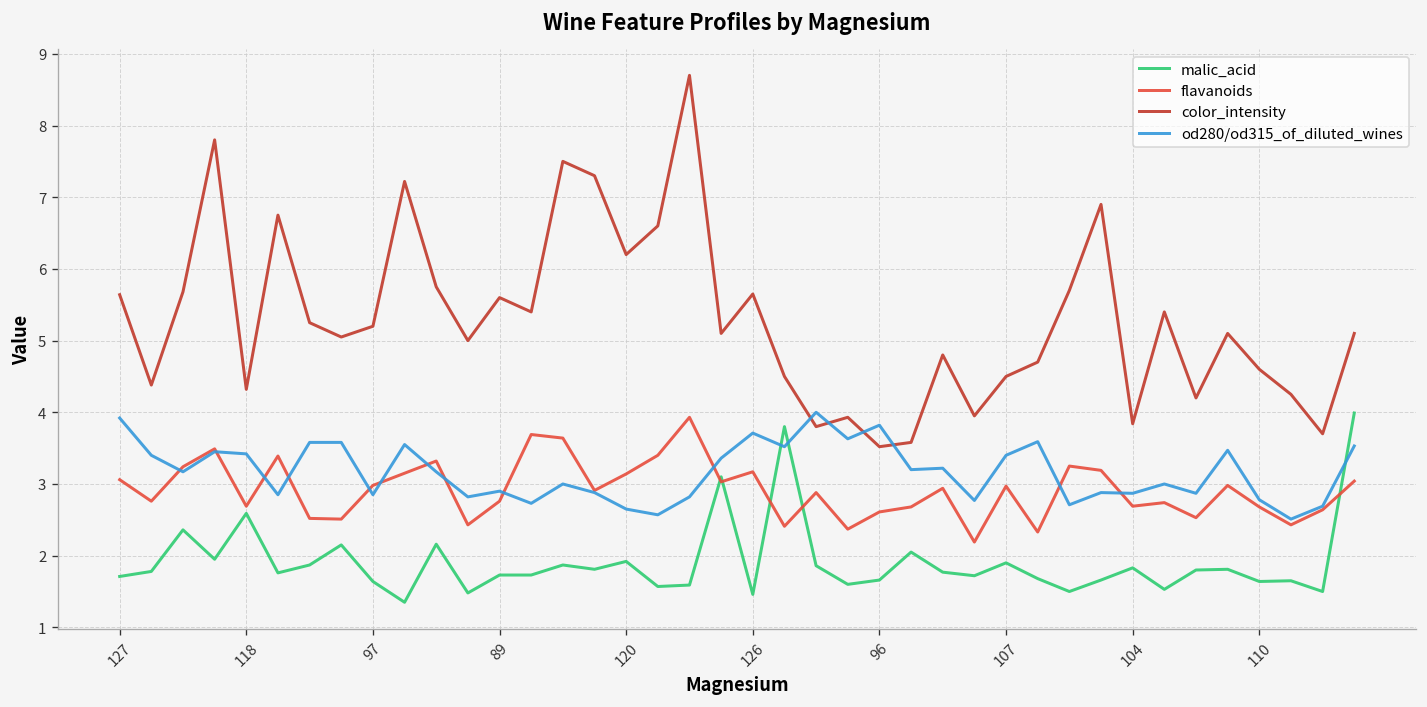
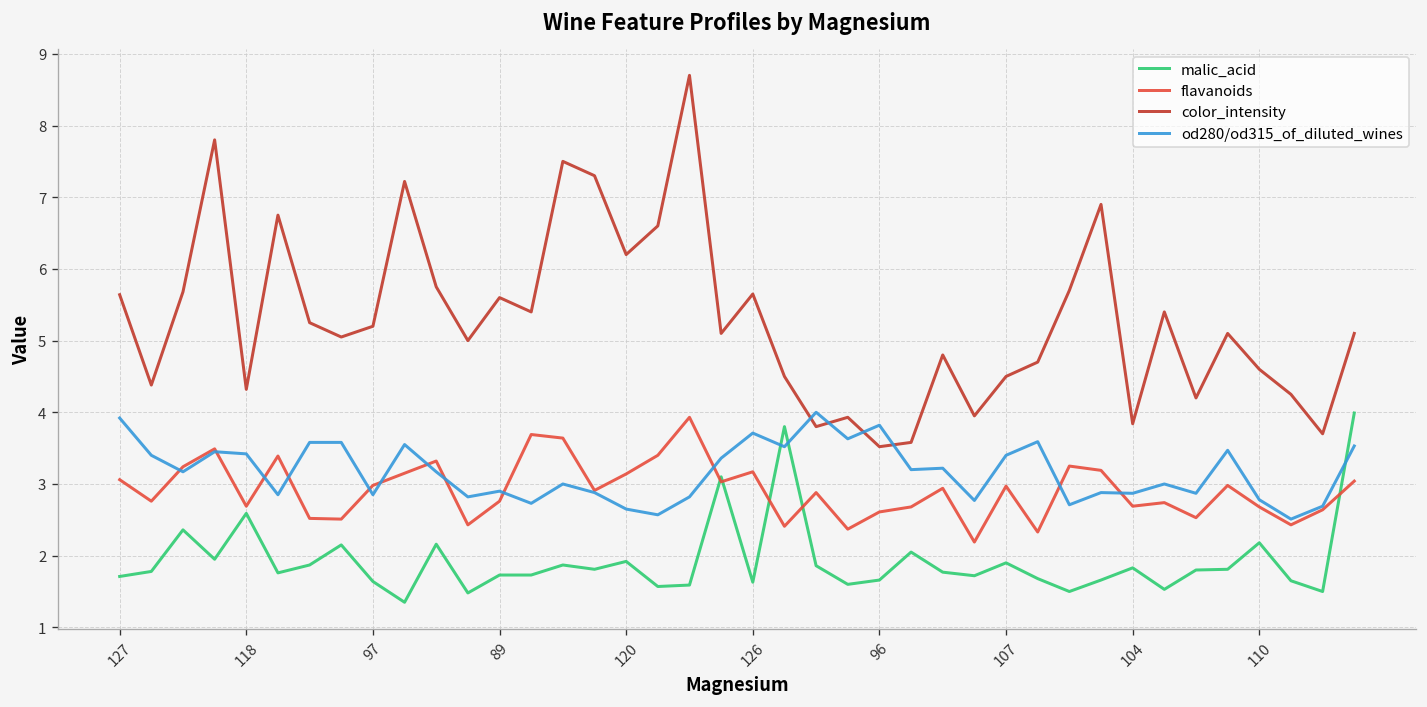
malic_acid, 126: 1.5 -> 1.6
malic_acid, 110: 1.6 -> 2.2
